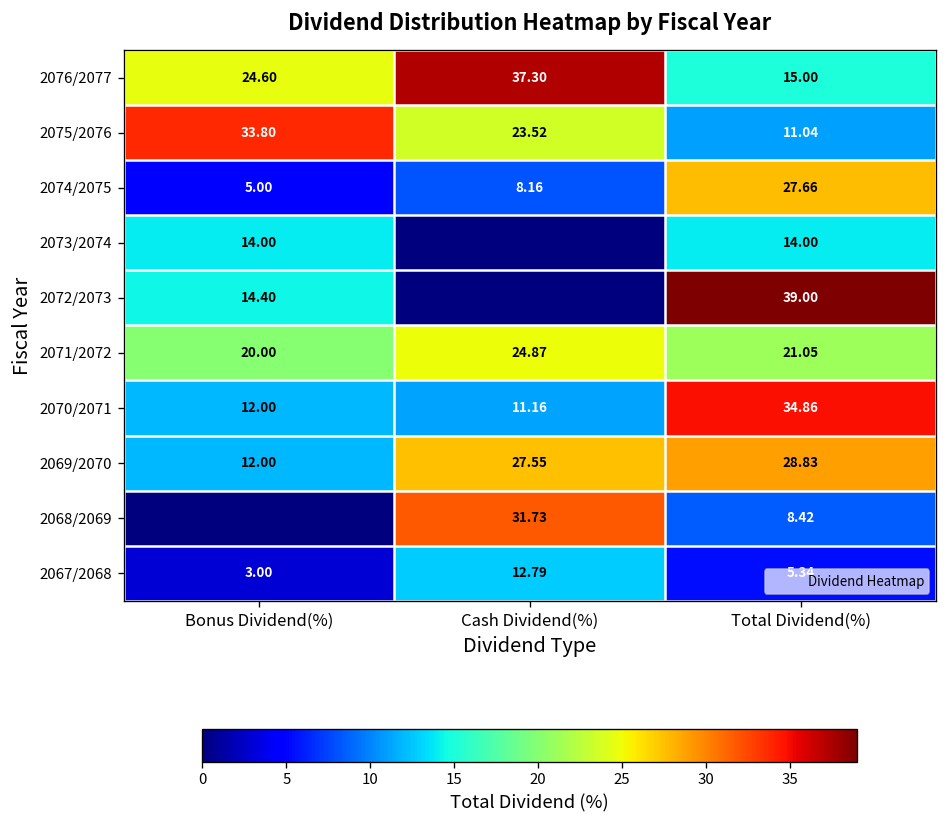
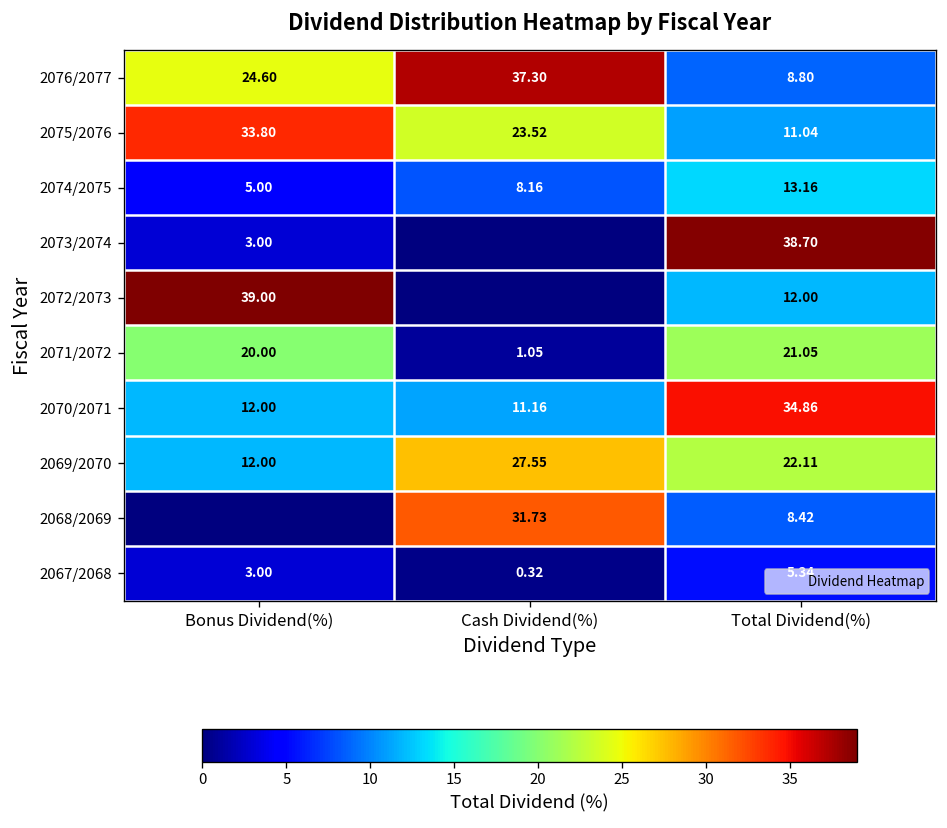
2076/2077, Total Dividend(%): 15.00 -> 8.80
2074/2075, Total Dividend(%): 27.66 -> 13.16
2073/2074, Bonus Dividend(%): 14.00 -> 3.00
2073/2074, Total Dividend(%): 14.00 -> 38.70
2072/2073, Bonus Dividend(%): 14.40 -> 39.00
2072/2073, Total Dividend(%): 39.00 -> 12.00
2071/2072, Cash Dividend(%): 24.87 -> 1.05
2069/2070, Total Dividend(%): 28.83 -> 22.11
2067/2068, Cash Dividend(%): 12.79 -> 0.32
